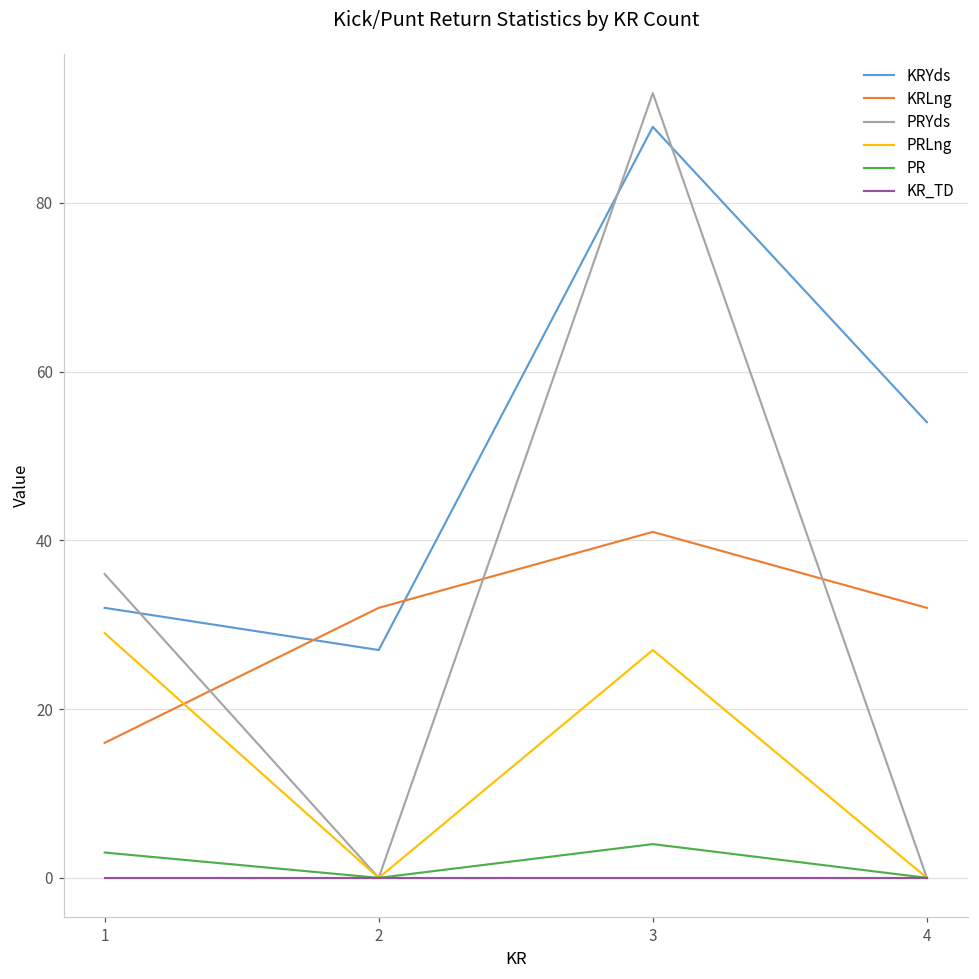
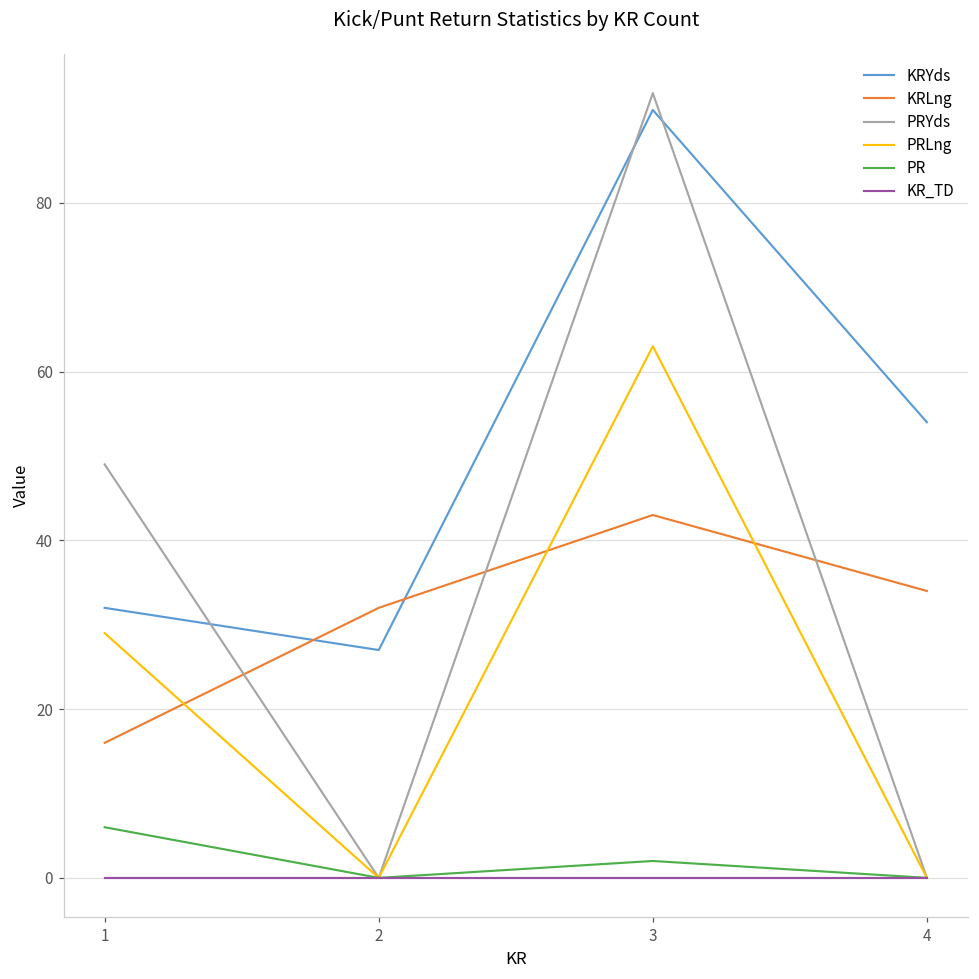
PRYds, 1: 36 -> 49
PR, 1: 3 -> 6
KRYds, 3: 89 -> 91
KRLng, 3: 41 -> 43
PRLng, 3: 27 -> 63
PR, 3: 4 -> 2
KRLng, 4: 32 -> 34
